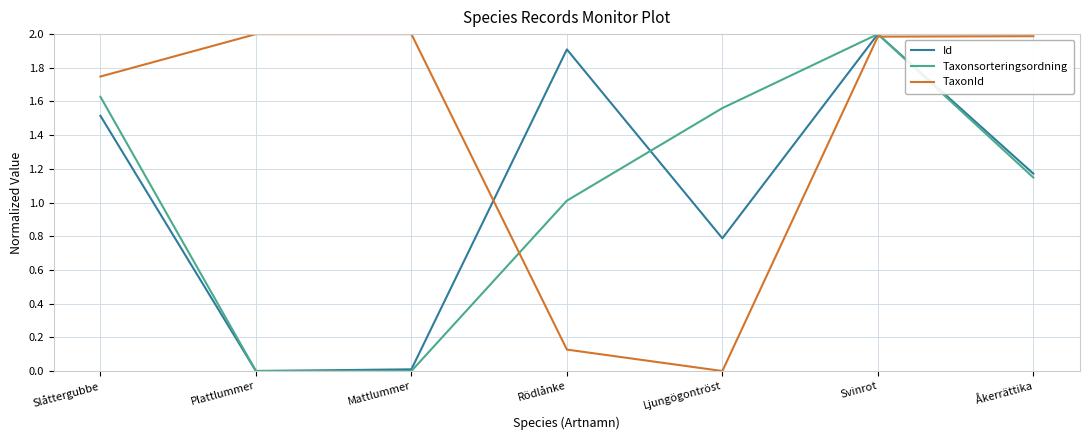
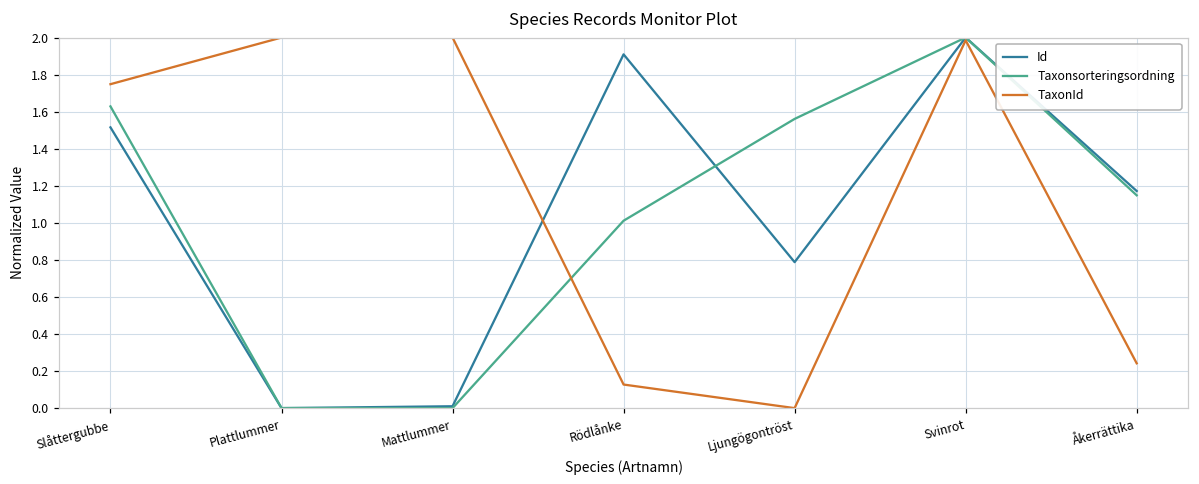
TaxonId, Åkerrättika: 1.99 -> 0.24
